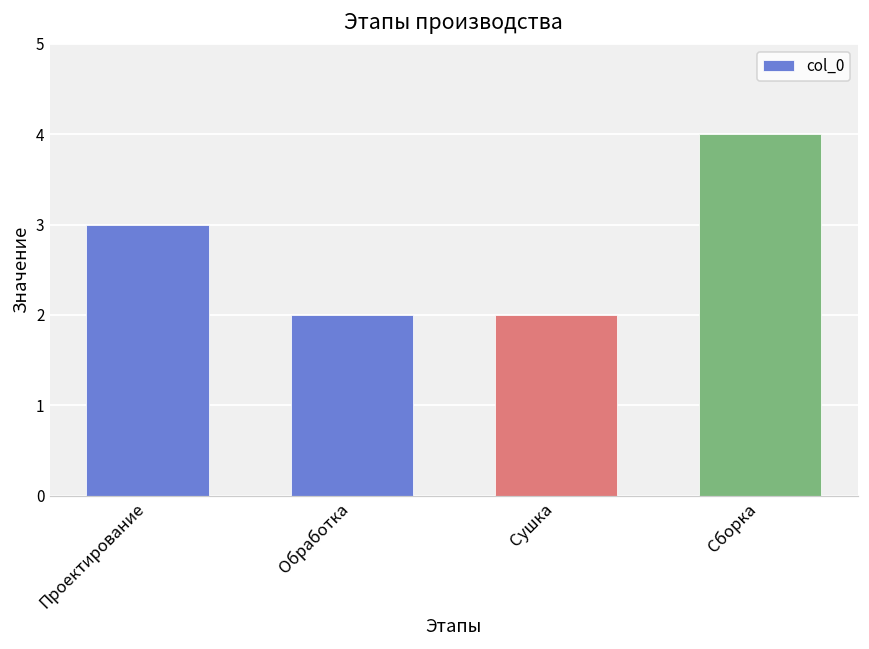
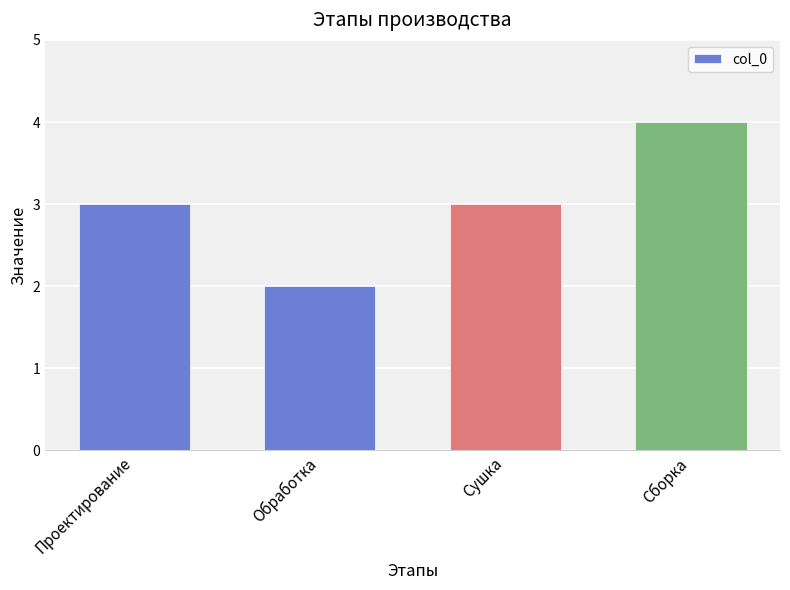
Сушка: 2 -> 3
